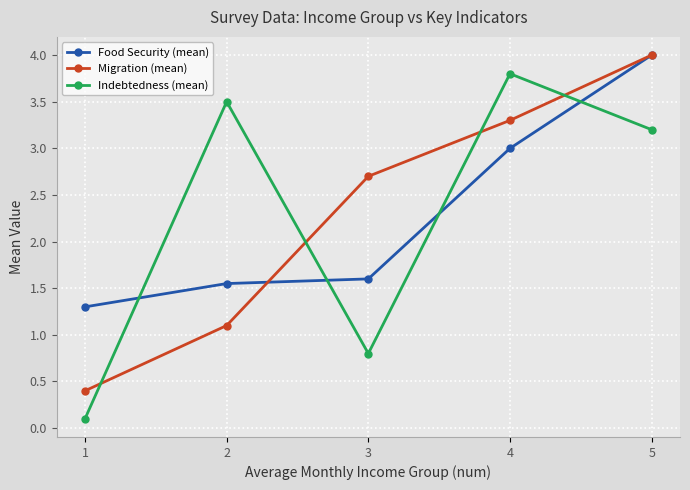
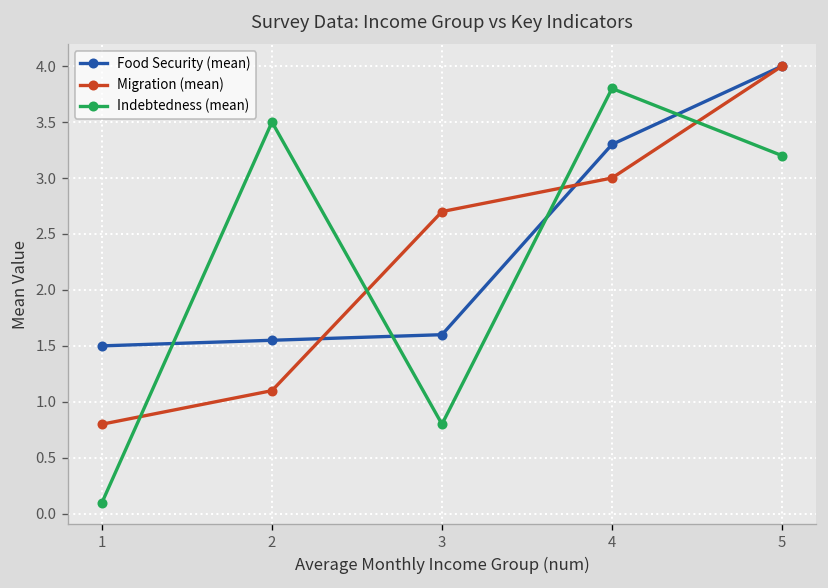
Food Security (mean), 1: 1.3 -> 1.5
Migration (mean), 1: 0.4 -> 0.8
Food Security (mean), 4: 3.0 -> 3.3
Migration (mean), 4: 3.3 -> 3.0
